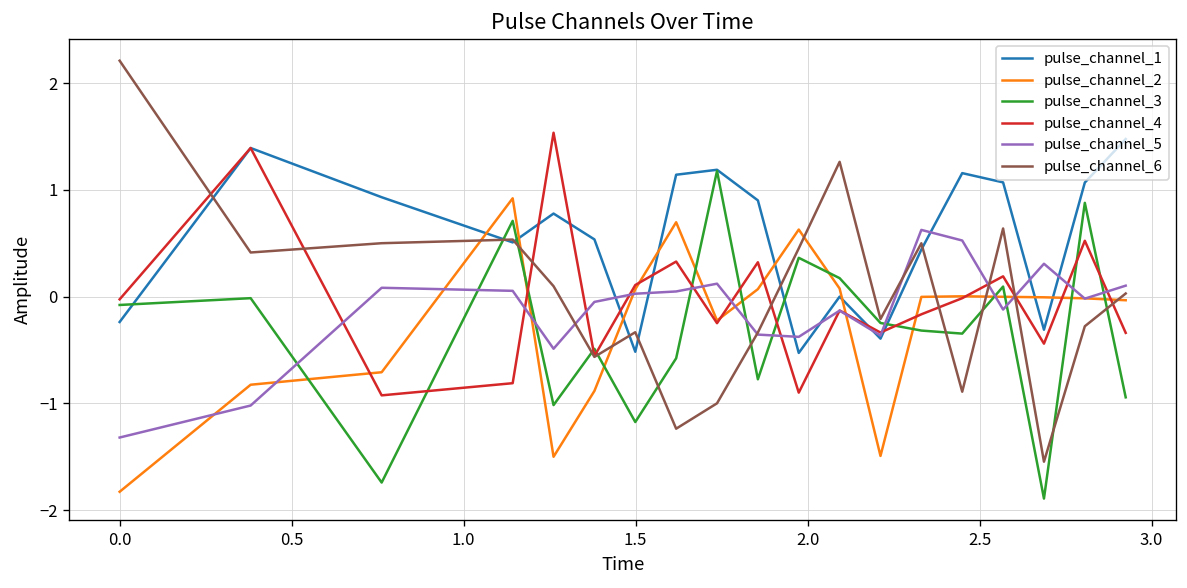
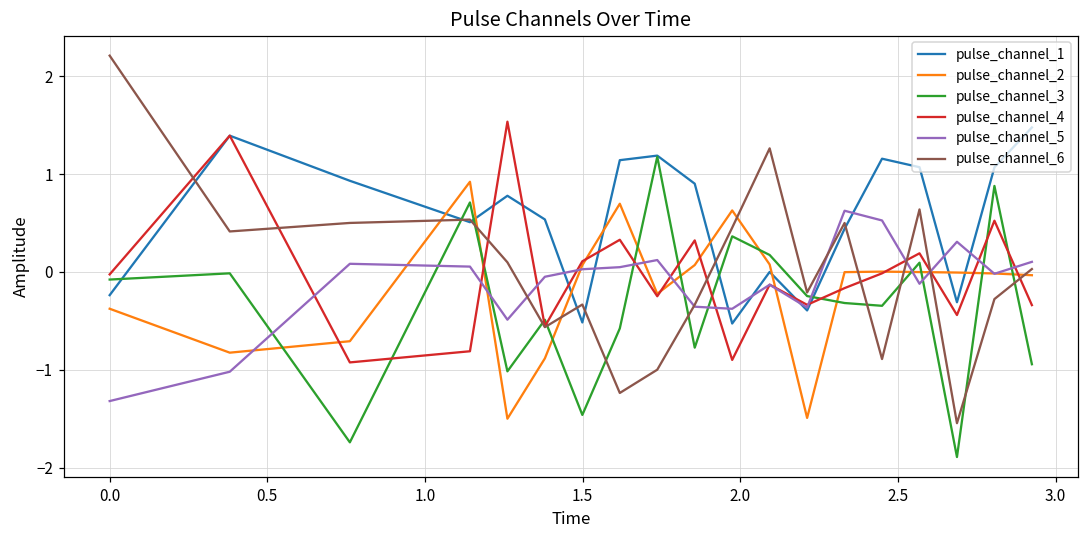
pulse_channel_2, 0.0: -1.8 -> -0.4
pulse_channel_3, 1.5: -1.2 -> -1.5
